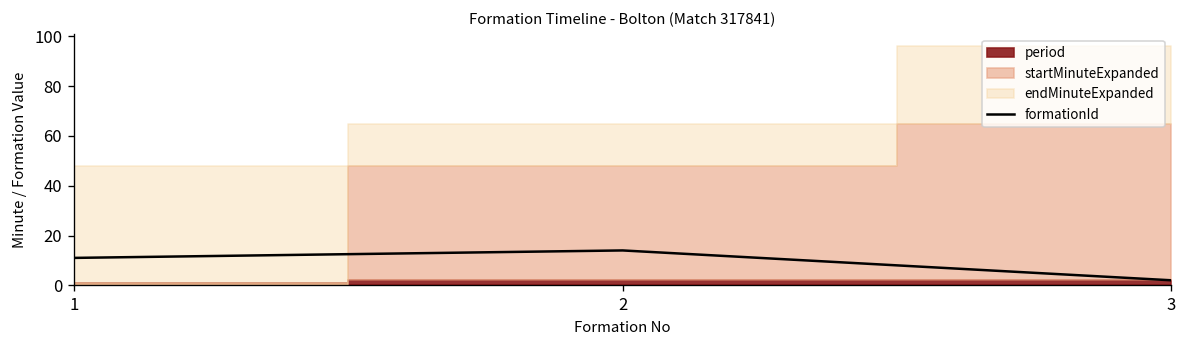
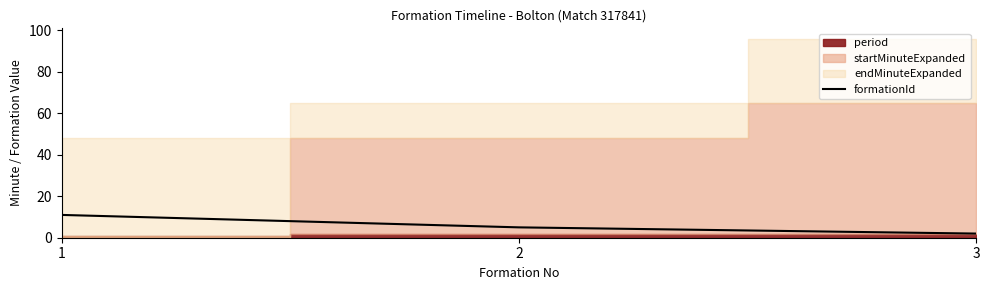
formationId, 2: 14 -> 5
